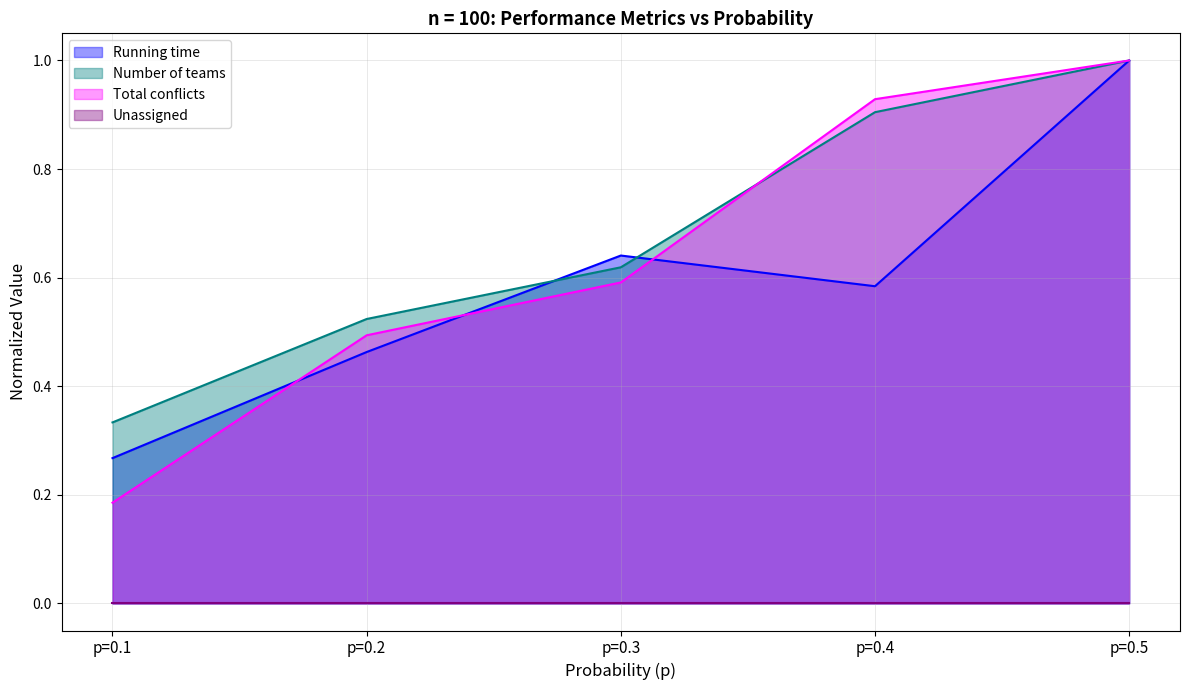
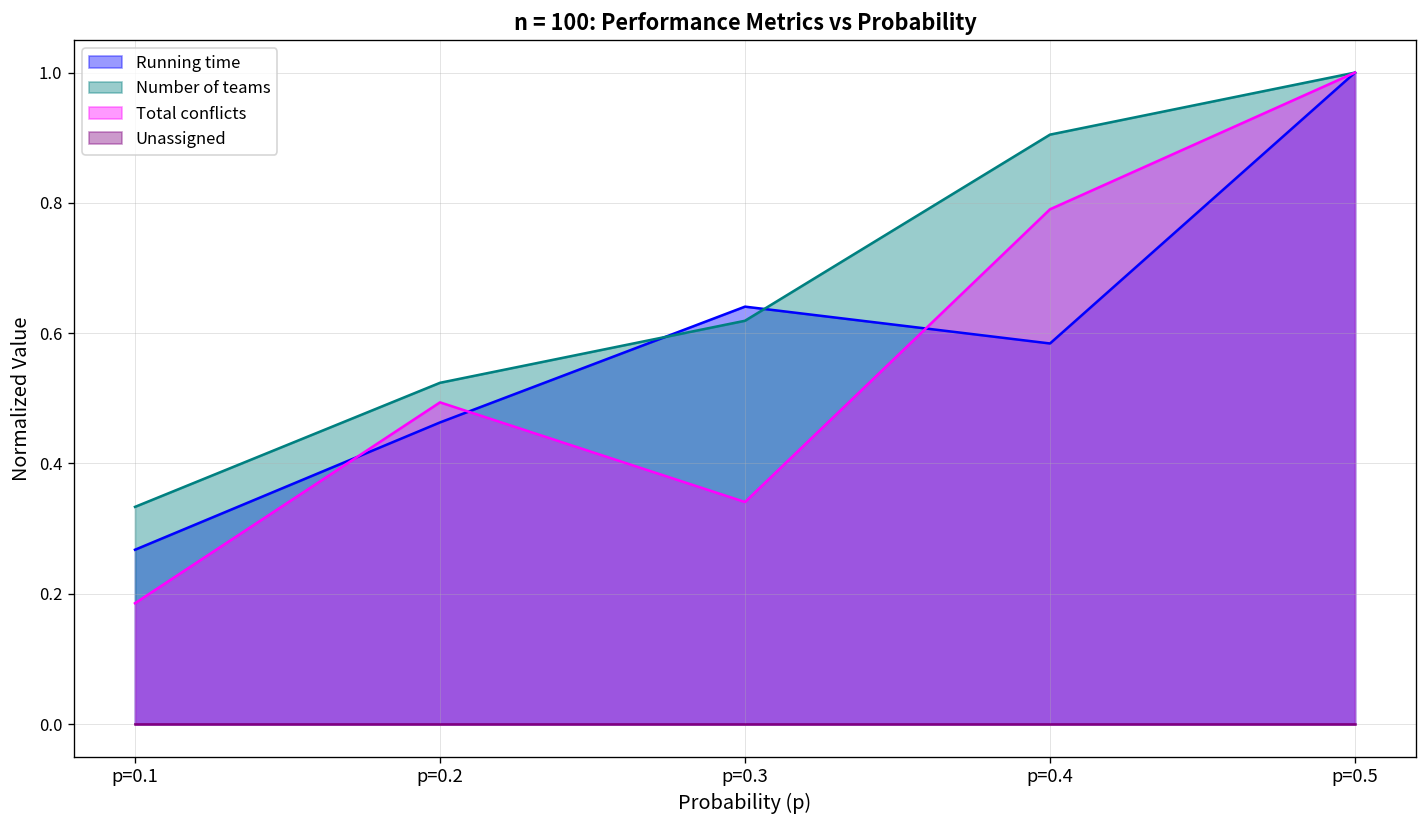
Total conflicts, p=0.3: 0.59 -> 0.34
Total conflicts, p=0.4: 0.93 -> 0.79
